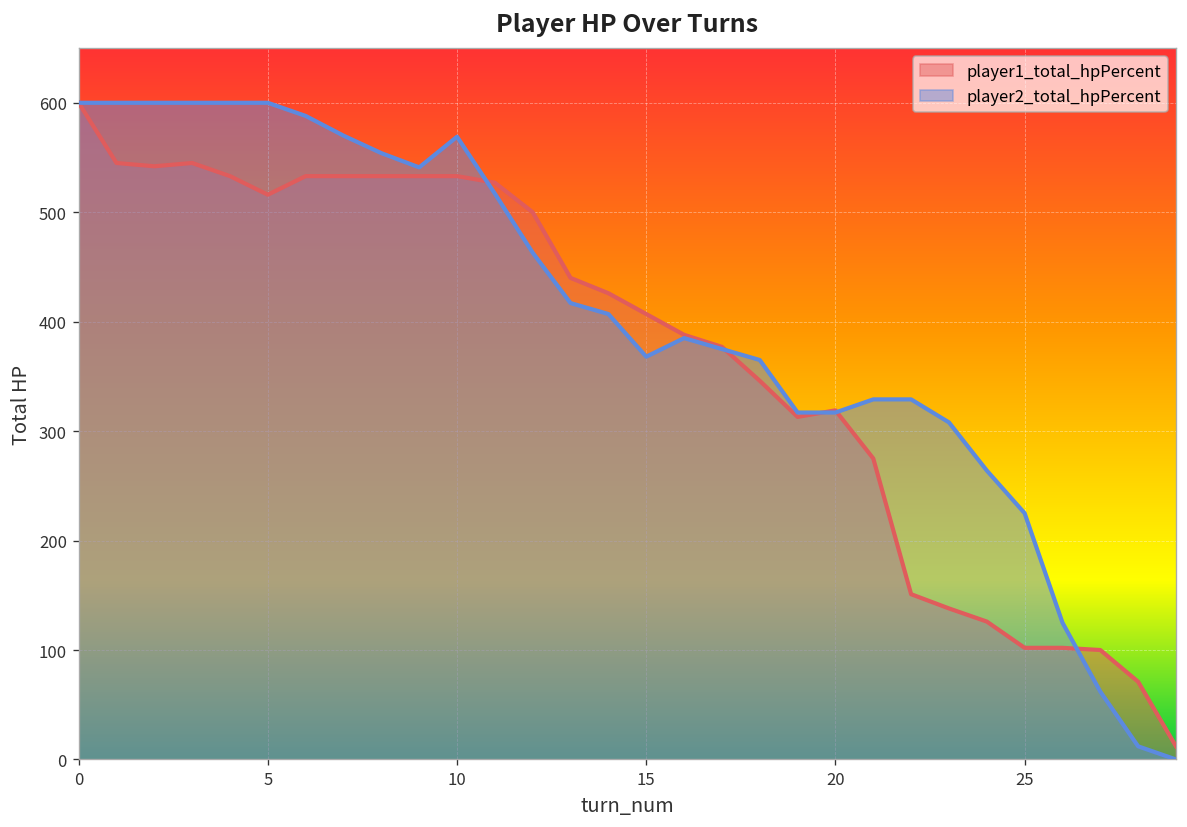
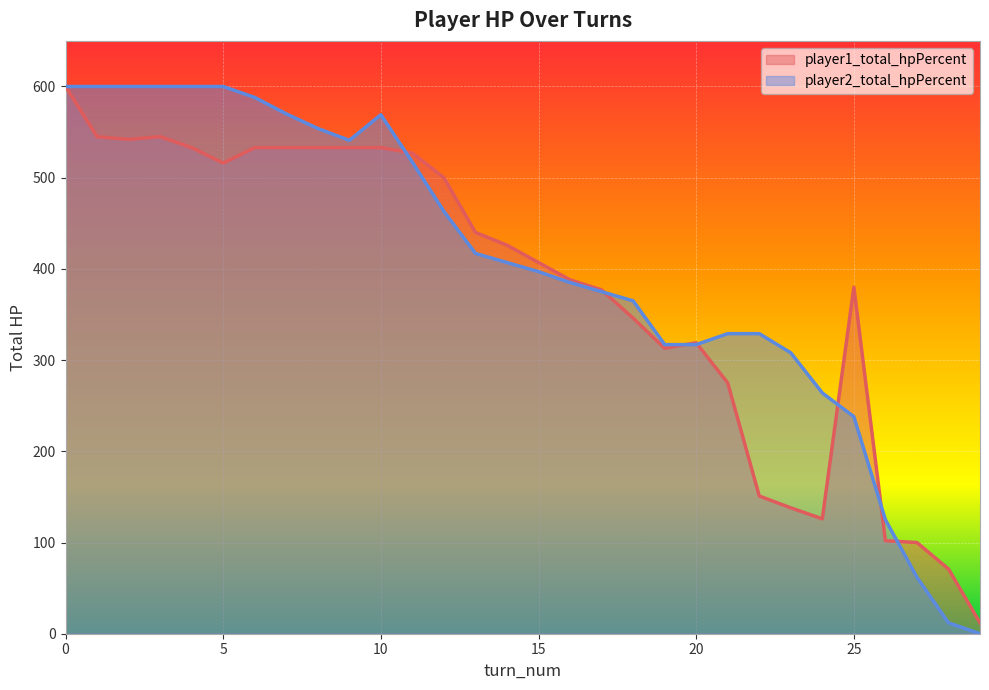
player2_total_hpPercent, 15: 370 -> 400
player1_total_hpPercent, 25: 100 -> 380
player2_total_hpPercent, 25: 230 -> 240
